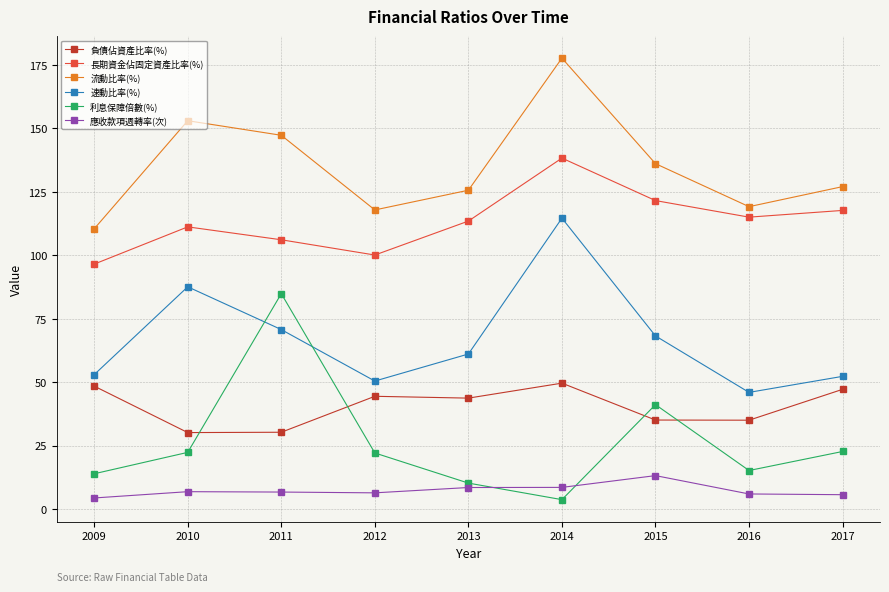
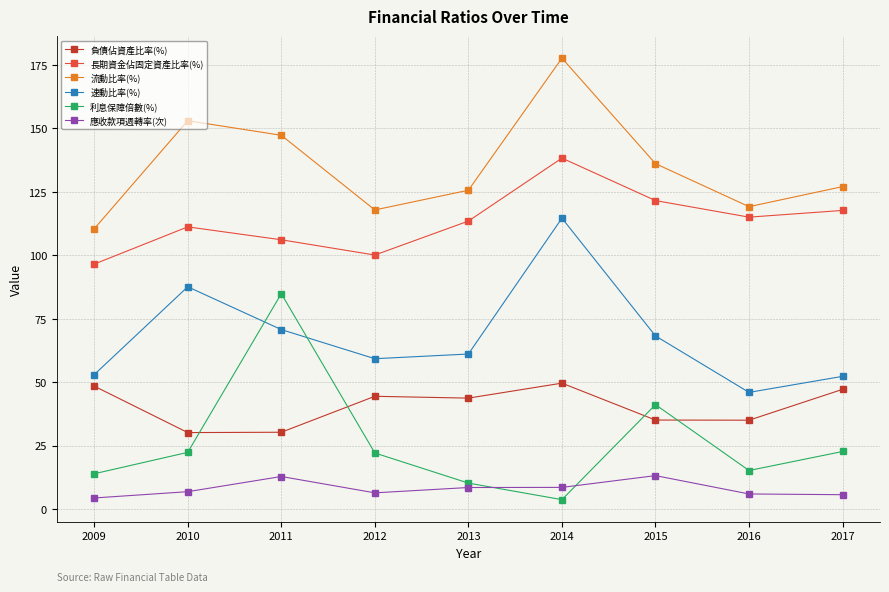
應收款項週轉率(次), 2011: 7 -> 13
速動比率(%), 2012: 50 -> 59
